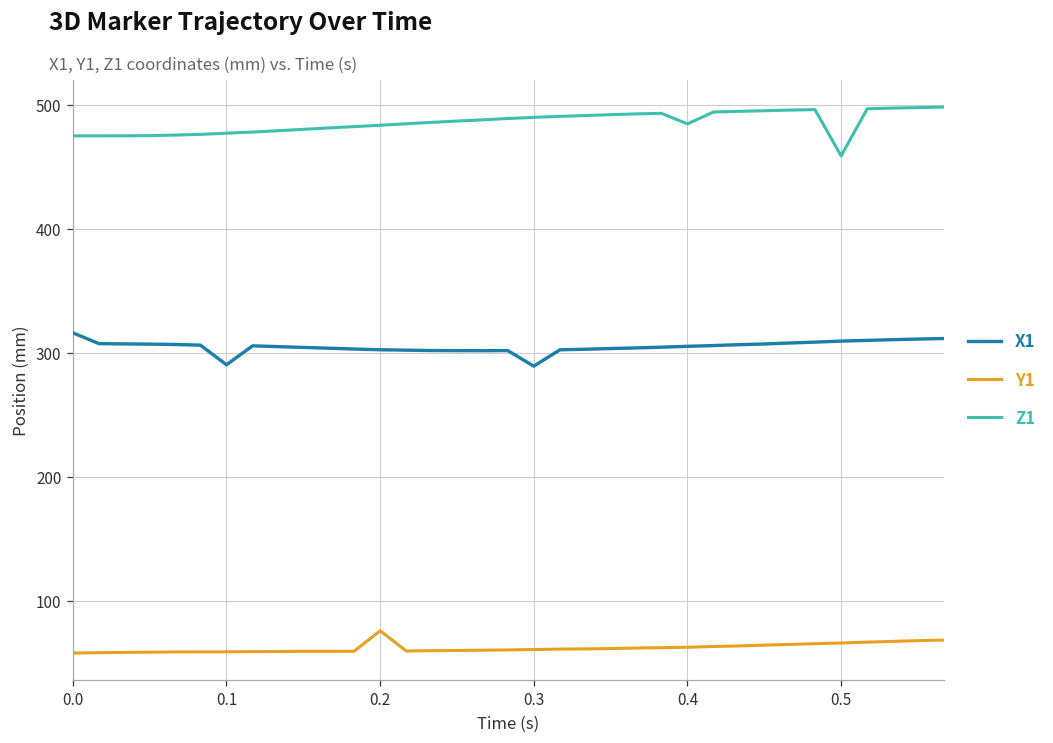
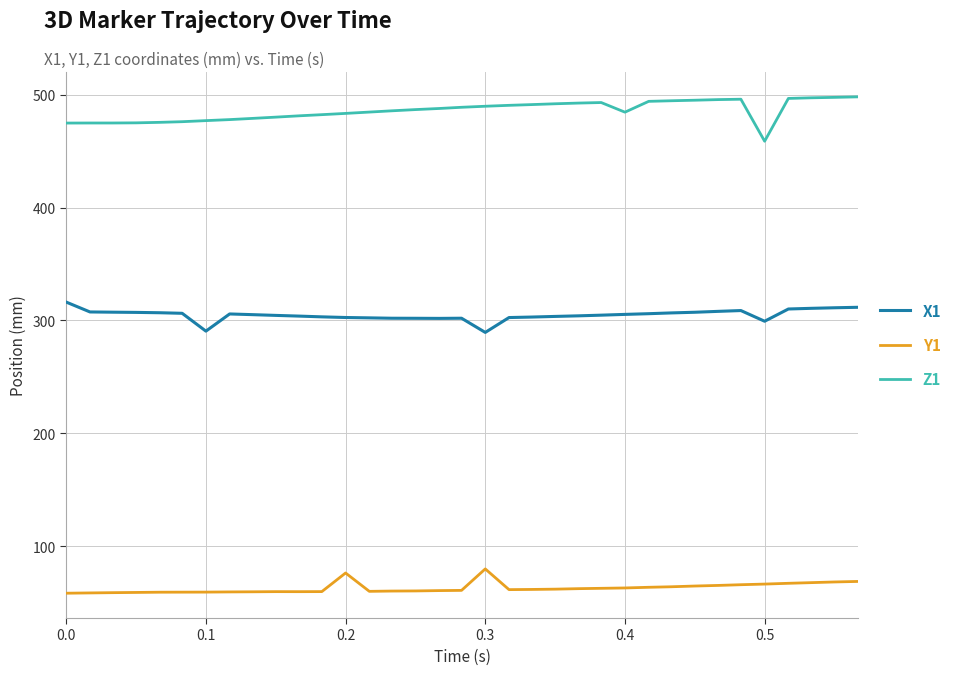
Y1, 0.3: 61 -> 80
X1, 0.5: 310 -> 299
